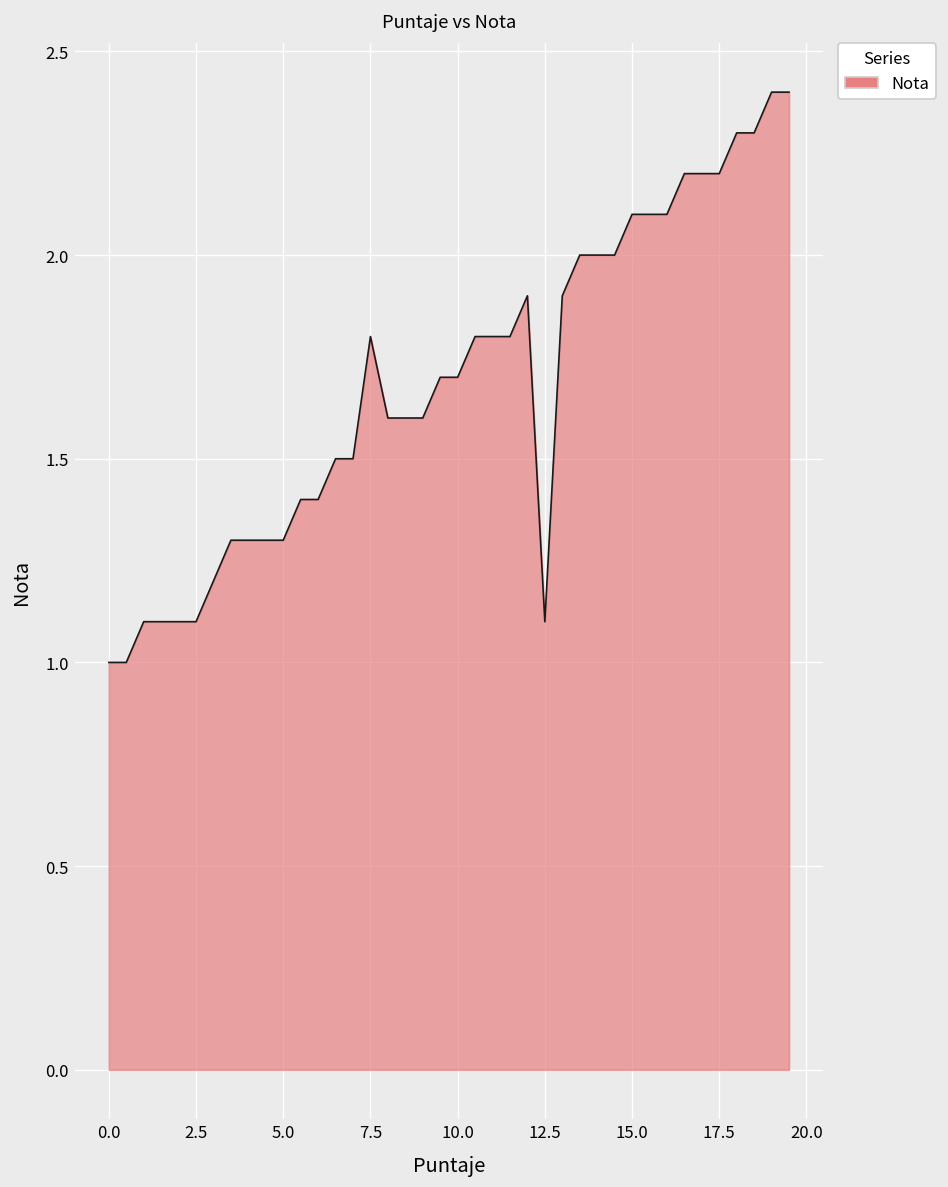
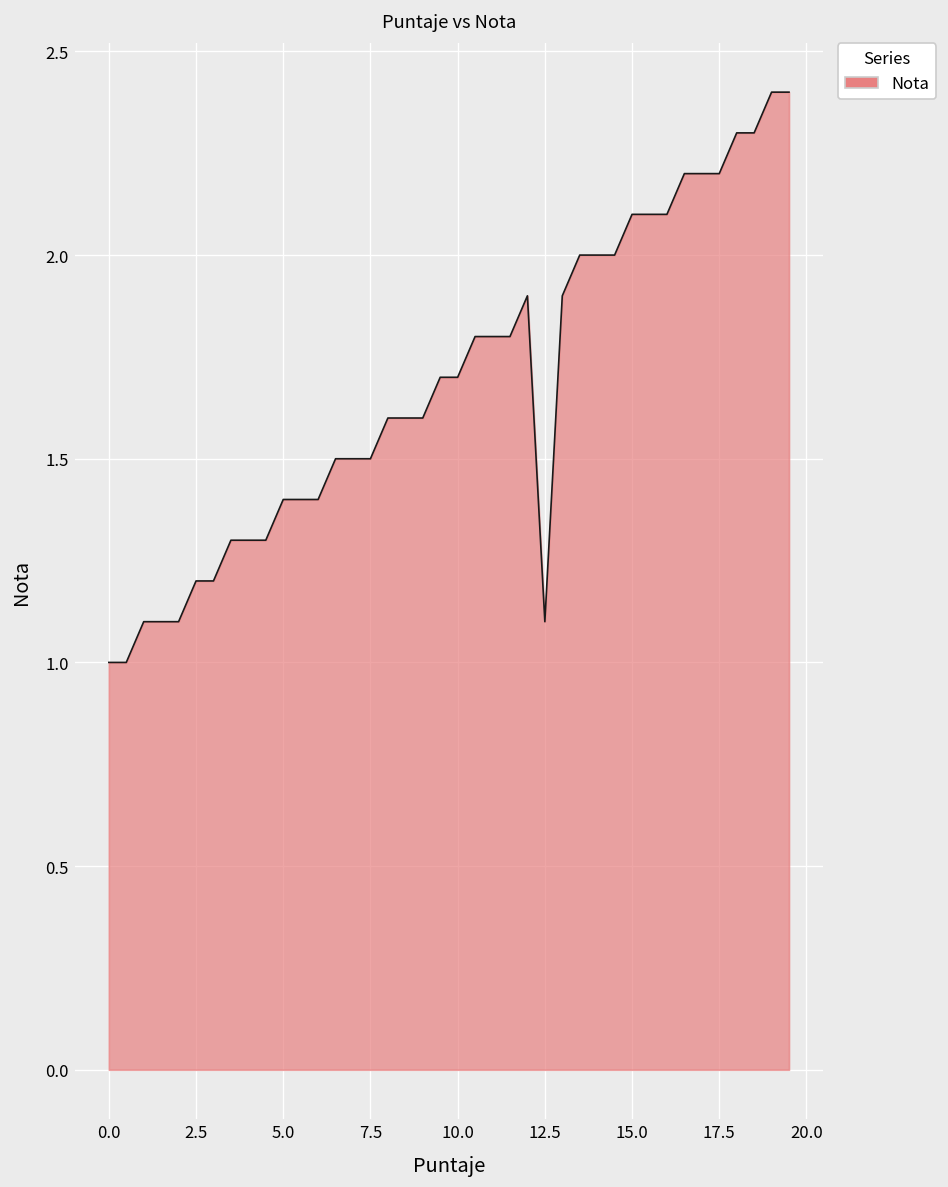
2.5: 1.1 -> 1.2
5.0: 1.3 -> 1.4
7.5: 1.8 -> 1.5
